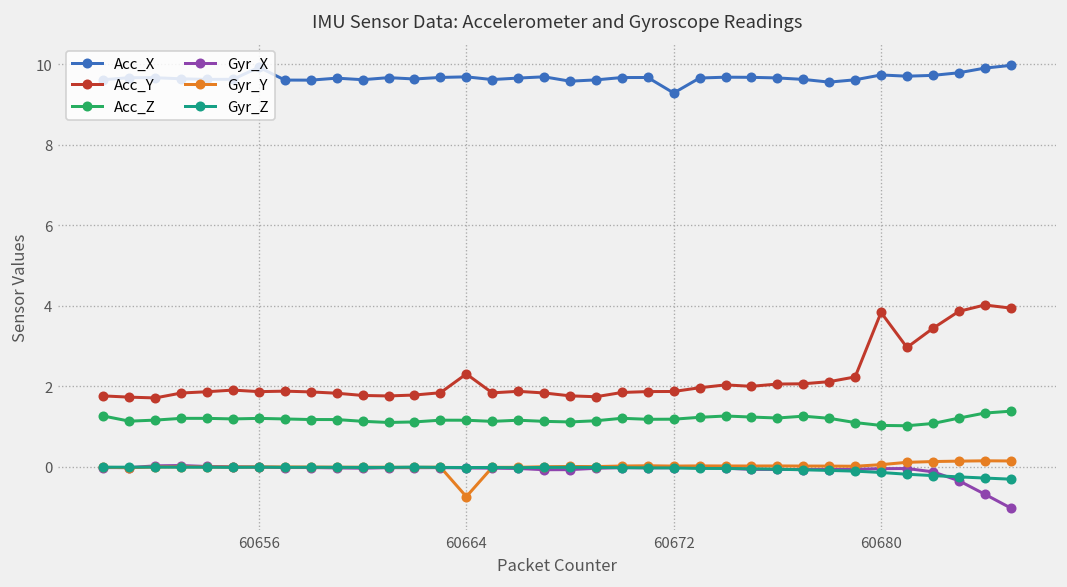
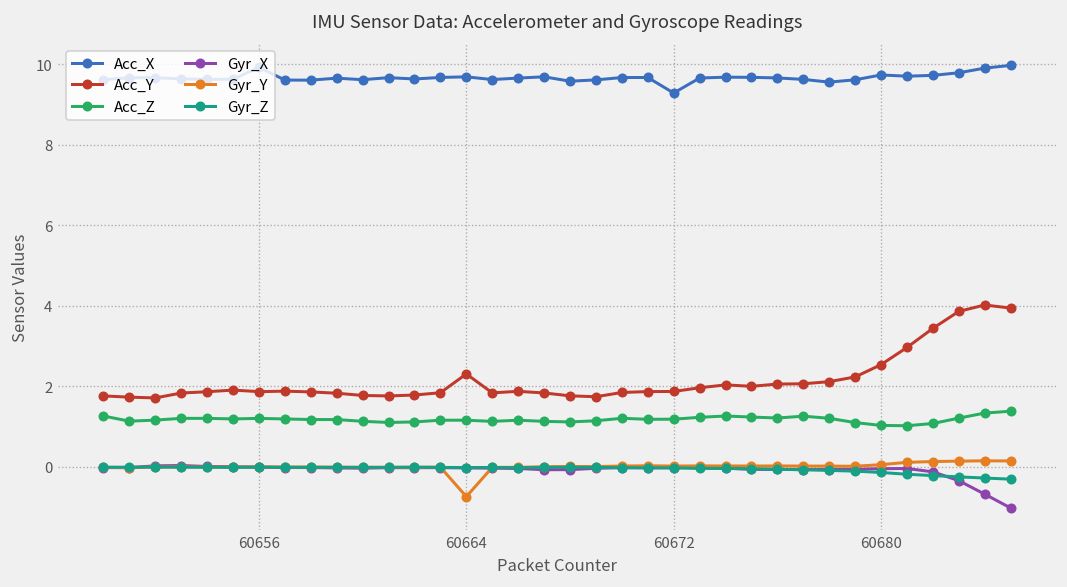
Acc_Y, 60680: 3.8 -> 2.5
